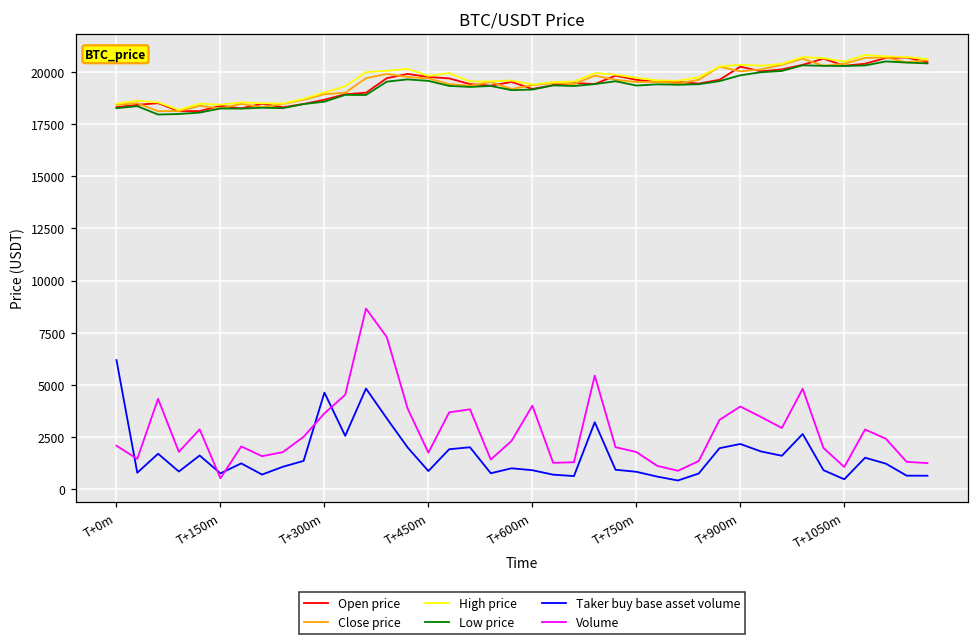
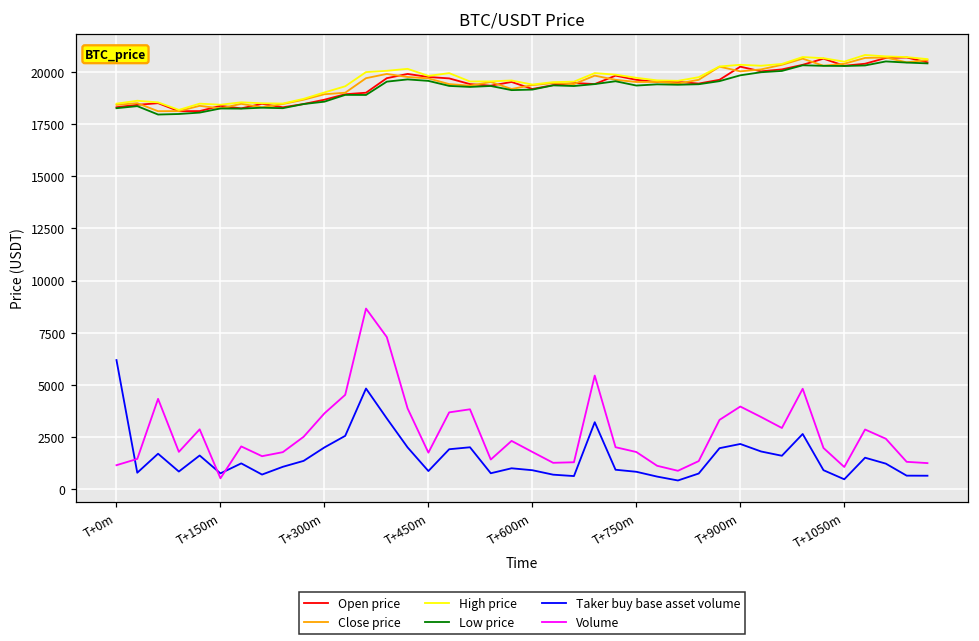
Volume, T+0m: 2100 -> 1200
Taker buy base asset volume, T+300m: 4600 -> 2000
Volume, T+600m: 4000 -> 1800
